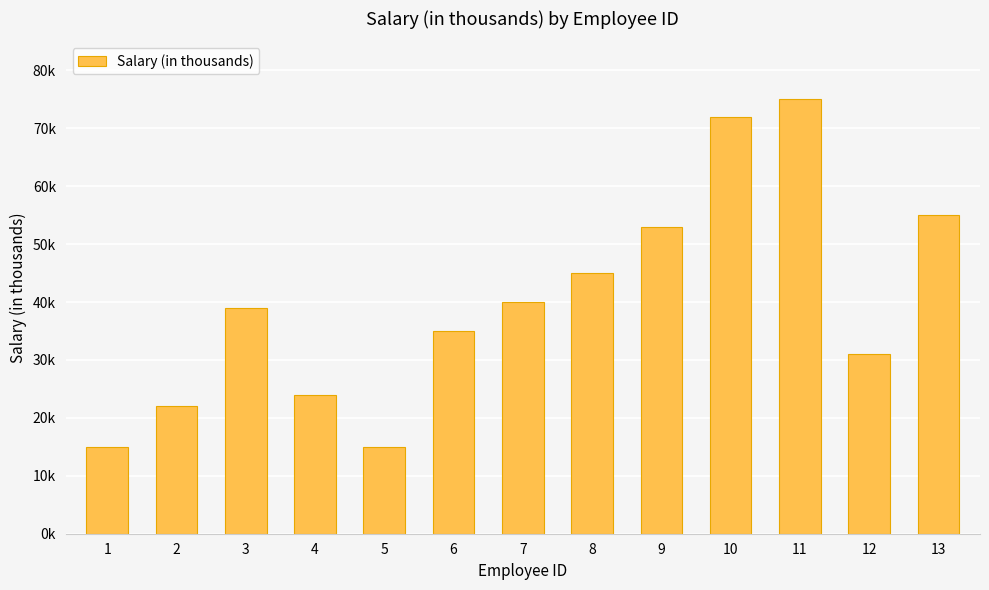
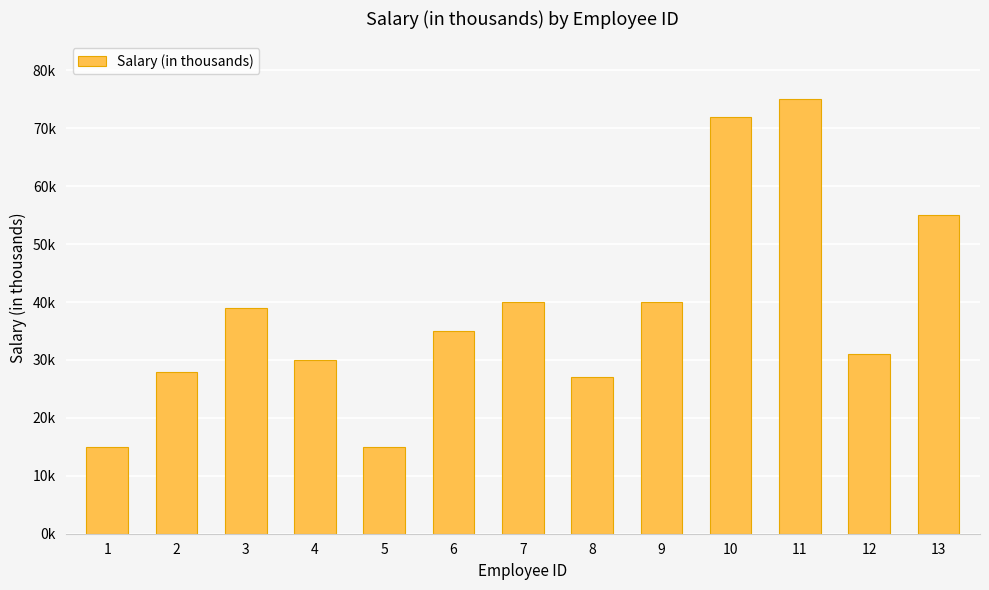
2: 22000 -> 28000
4: 24000 -> 30000
8: 45000 -> 27000
9: 53000 -> 40000
